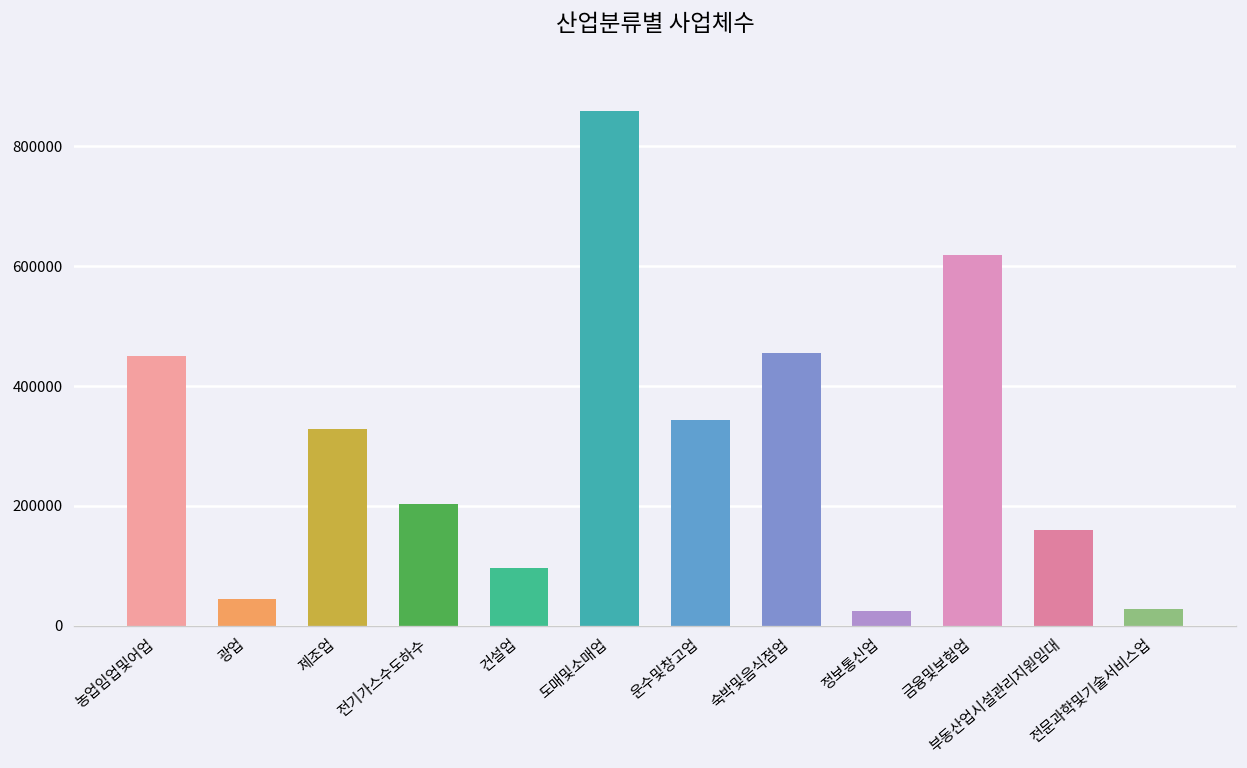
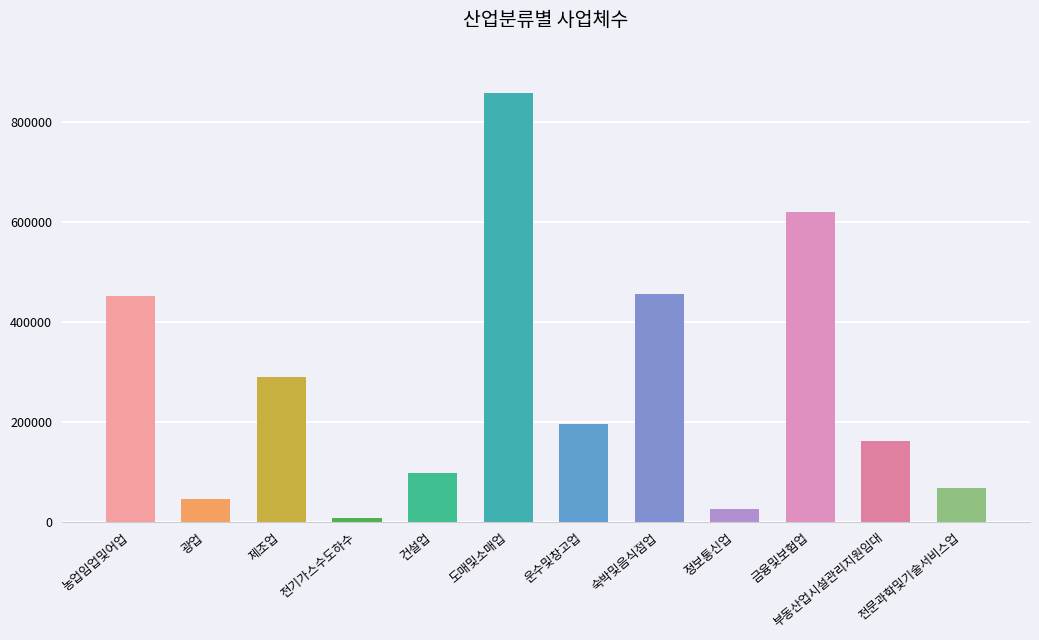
제조업: 330000 -> 290000
전기가스수도하수: 200000 -> 10000
운수및창고업: 340000 -> 190000
전문과학및기술서비스업: 30000 -> 70000
